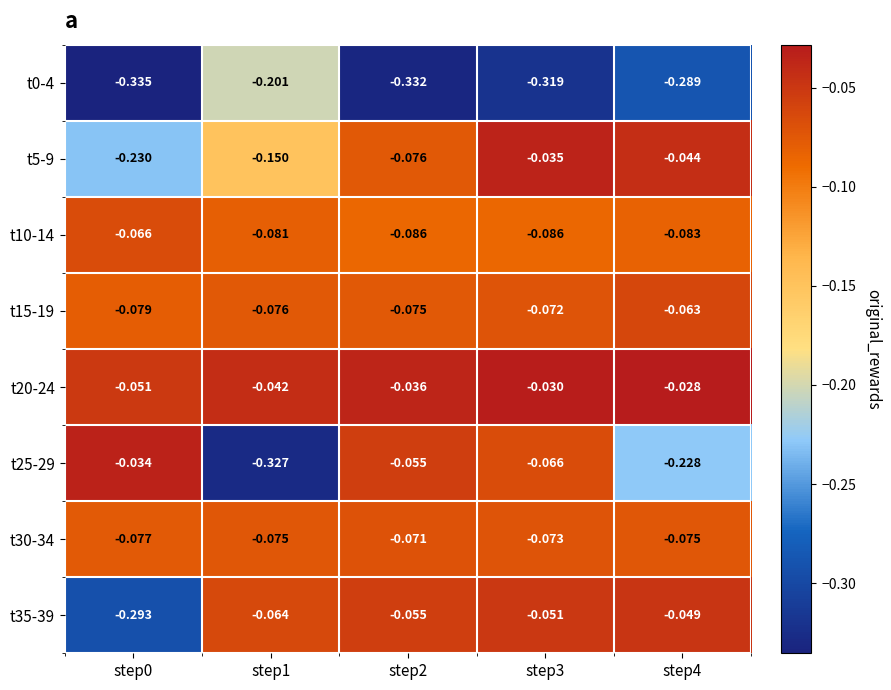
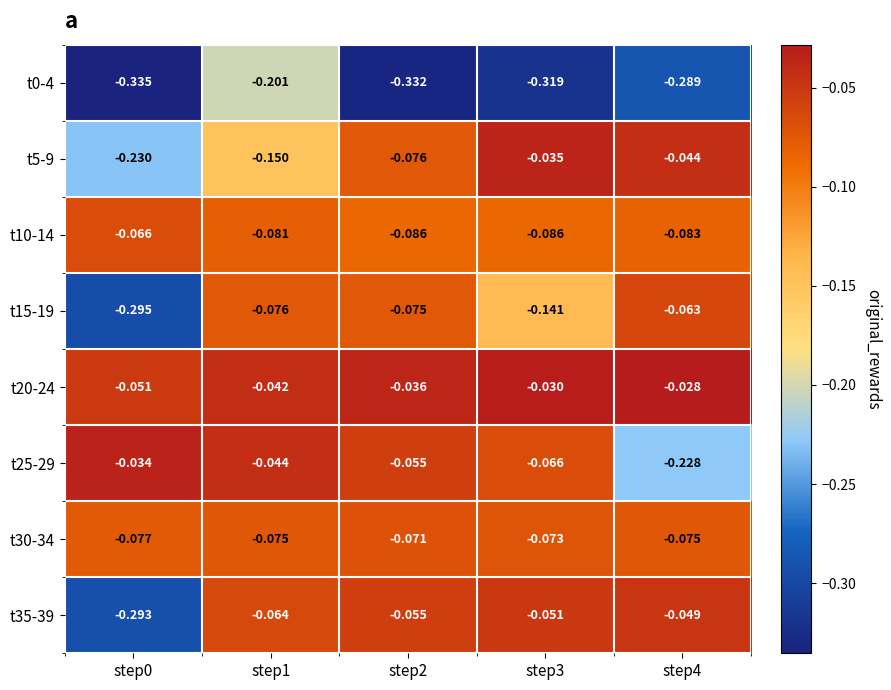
t15-19, step0: -0.079 -> -0.295
t15-19, step3: -0.072 -> -0.141
t25-29, step1: -0.327 -> -0.044
